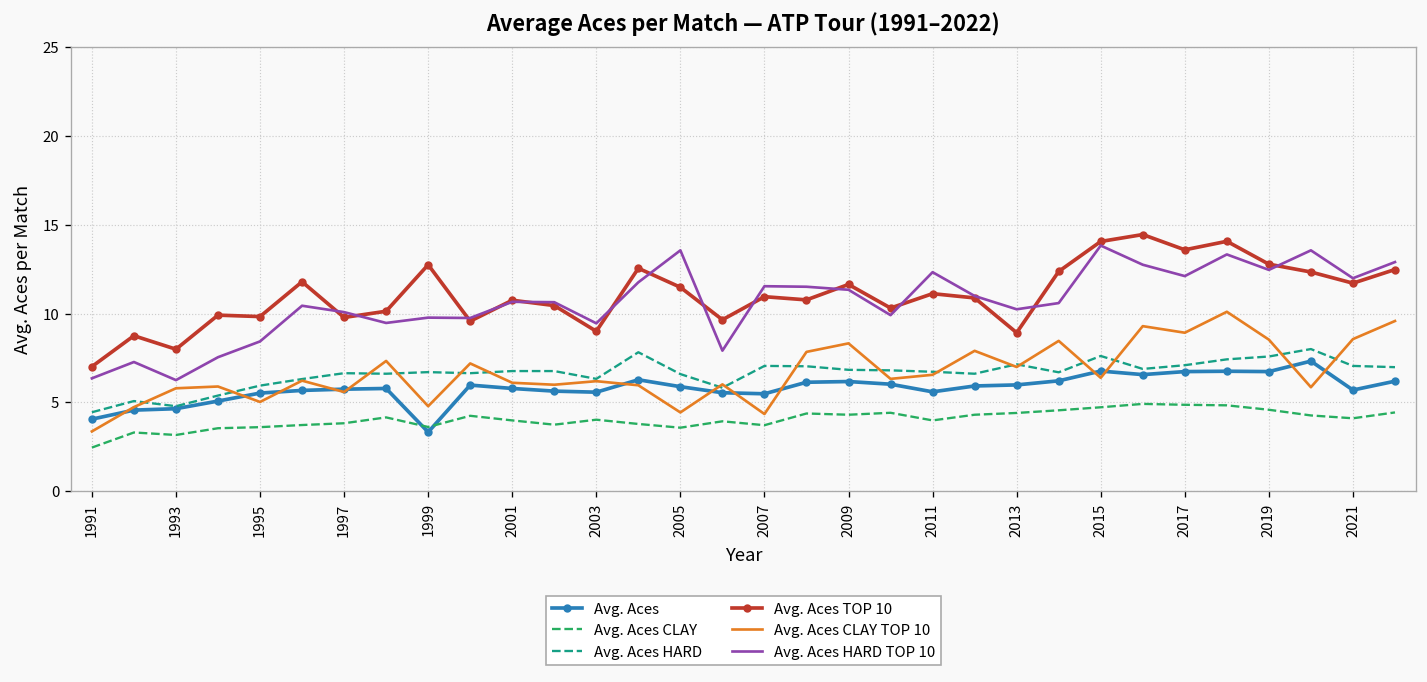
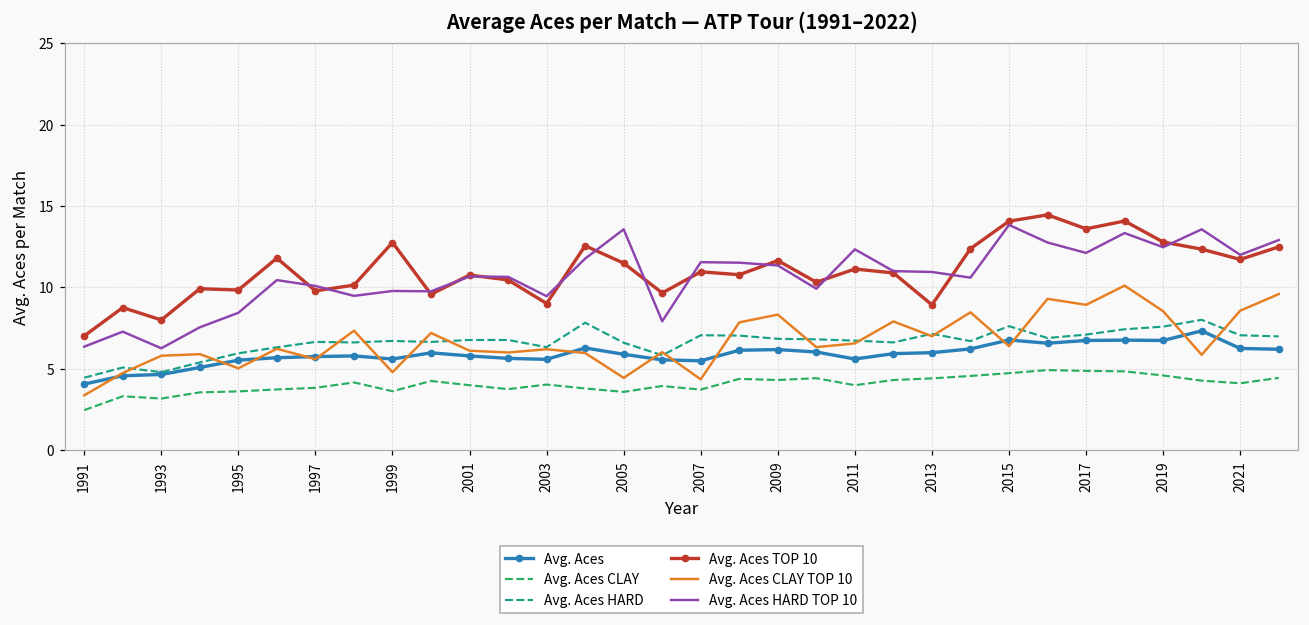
Avg. Aces, 1999: 3.3 -> 5.6
Avg. Aces HARD TOP 10, 2013: 10.2 -> 10.9
Avg. Aces, 2021: 5.7 -> 6.2
